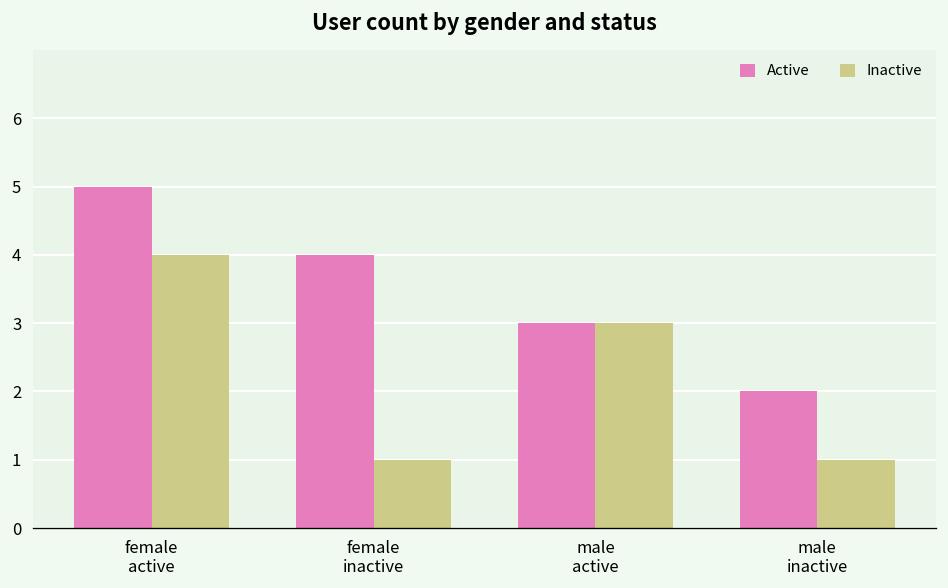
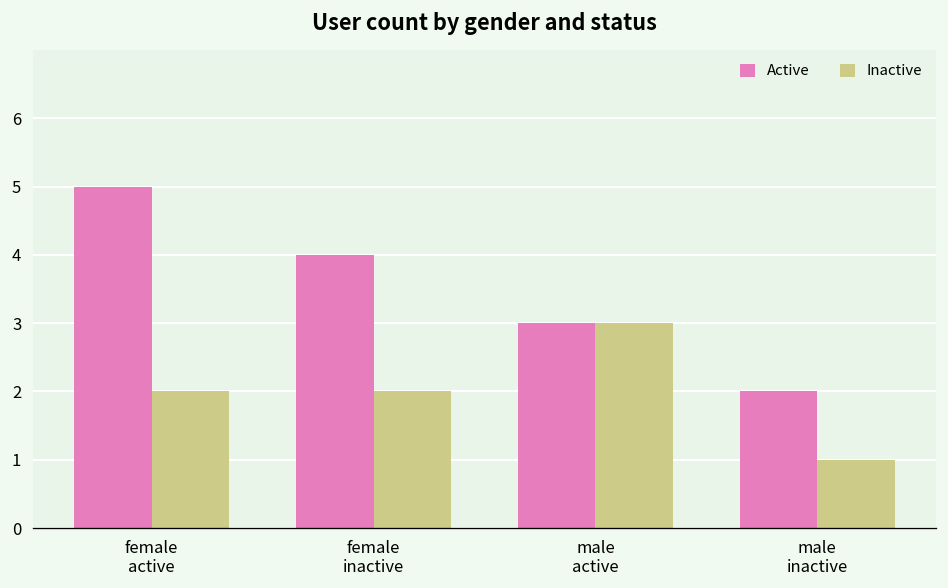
Inactive, female active: 4 -> 2
Inactive, female inactive: 1 -> 2
